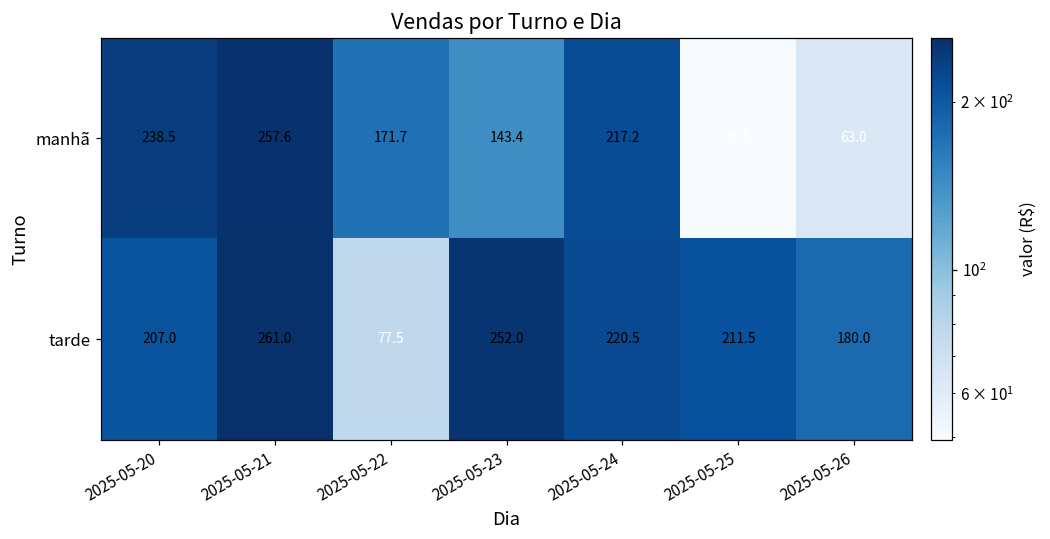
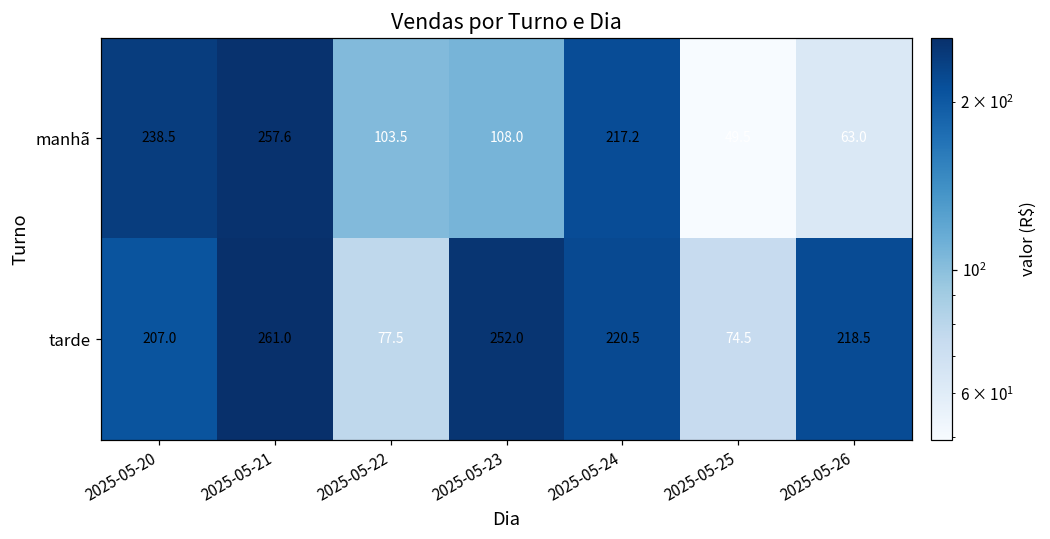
manhã, 2025-05-22: 171.7 -> 103.5
manhã, 2025-05-23: 143.4 -> 108.0
tarde, 2025-05-25: 211.5 -> 74.5
tarde, 2025-05-26: 180.0 -> 218.5
